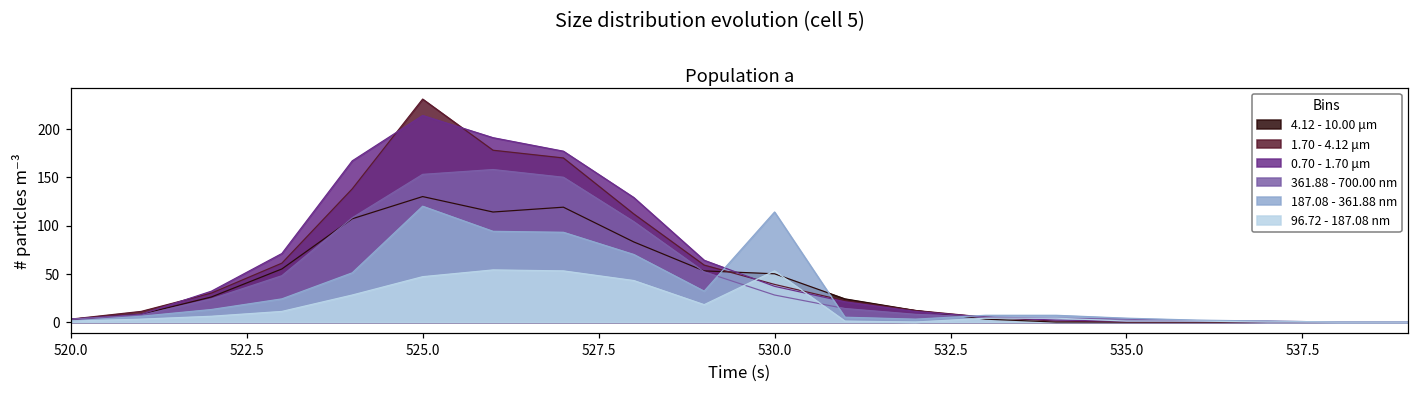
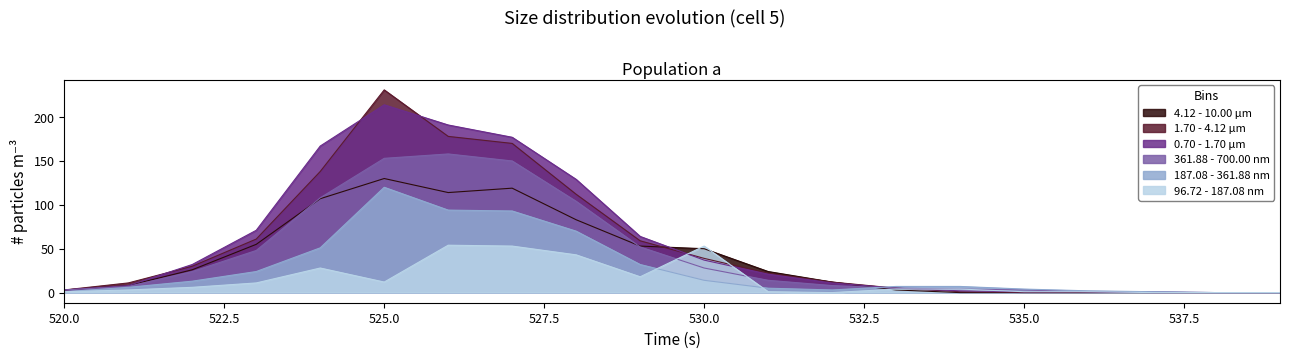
96.72 - 187.08 nm, 525.0: 50 -> 10
187.08 - 361.88 nm, 530.0: 110 -> 10
